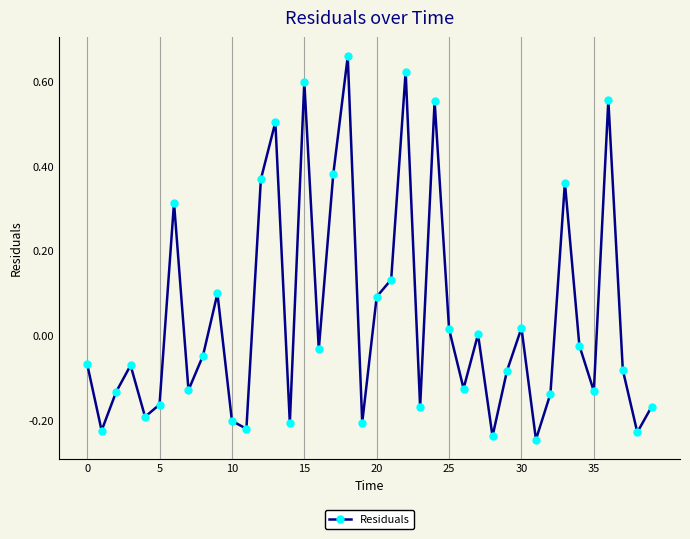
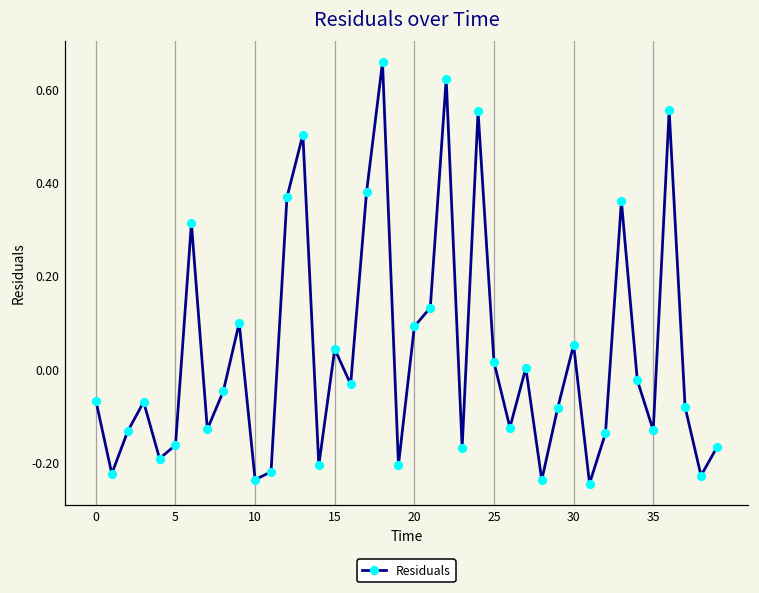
10: -0.20 -> -0.24
15: 0.60 -> 0.04
30: 0.02 -> 0.05
